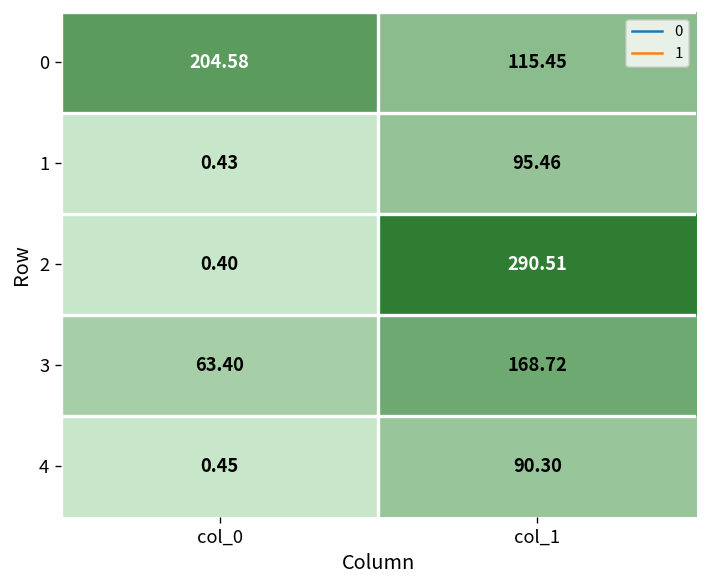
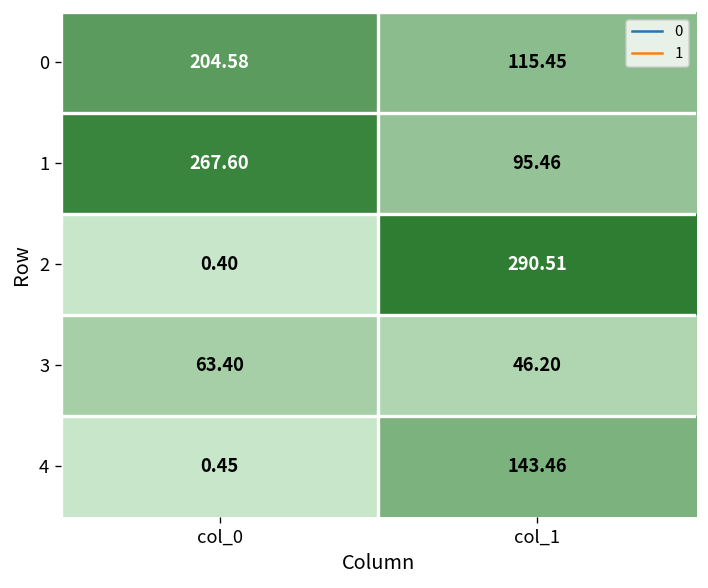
1, col_0: 0.43 -> 267.60
3, col_1: 168.72 -> 46.20
4, col_1: 90.30 -> 143.46
